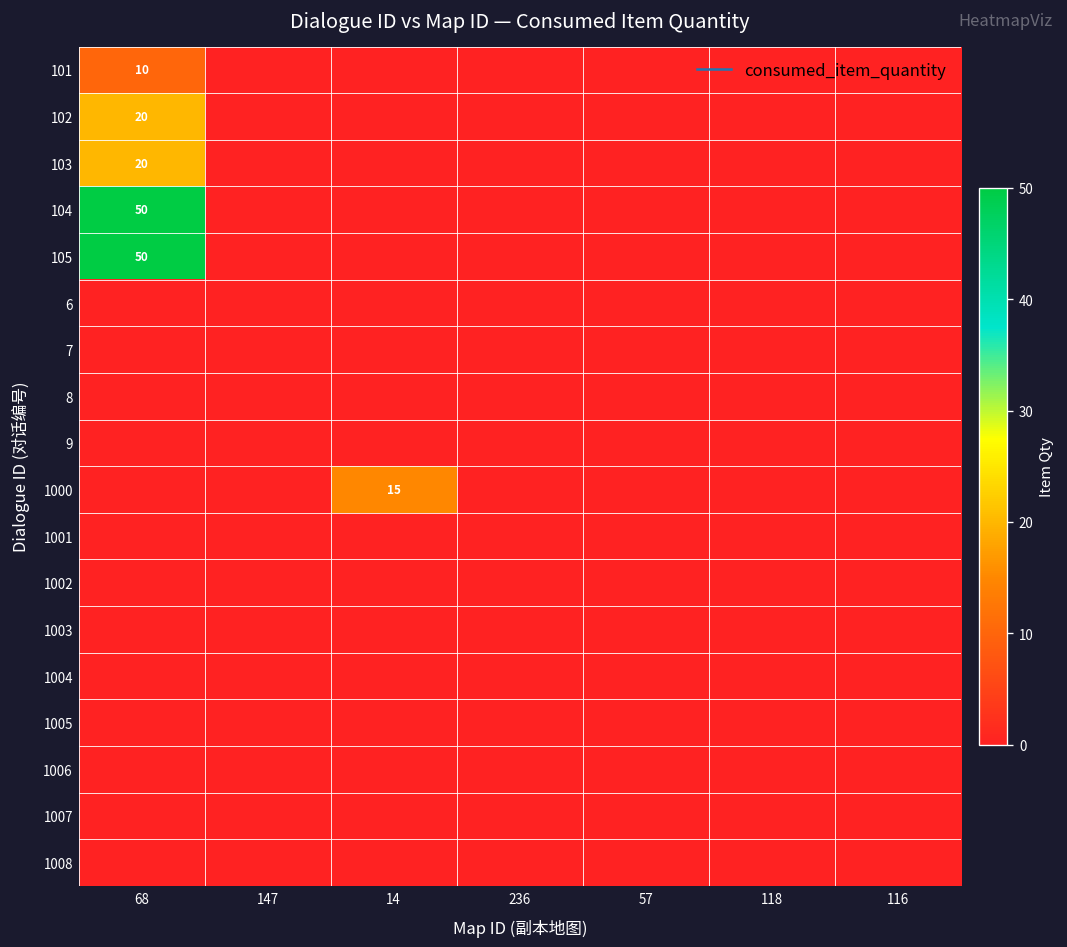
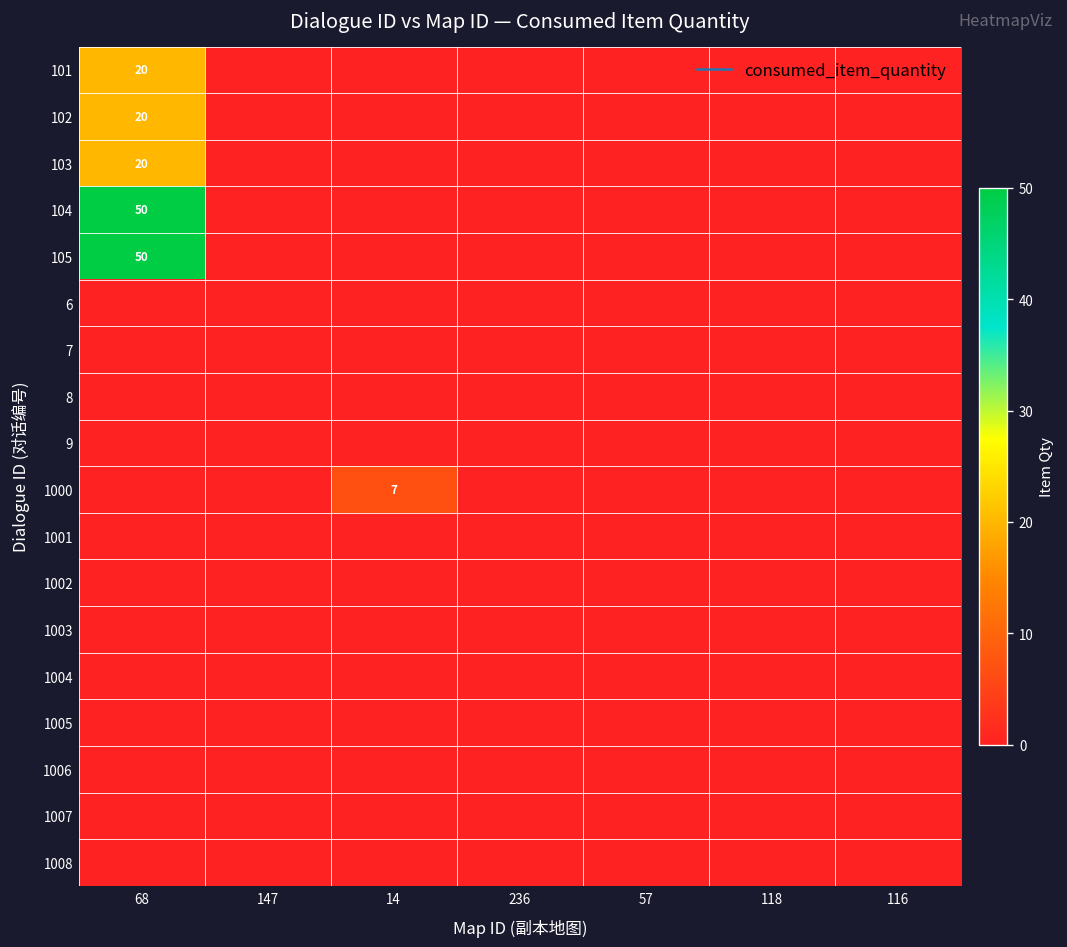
101, 68: 10 -> 20
1000, 14: 15 -> 7
